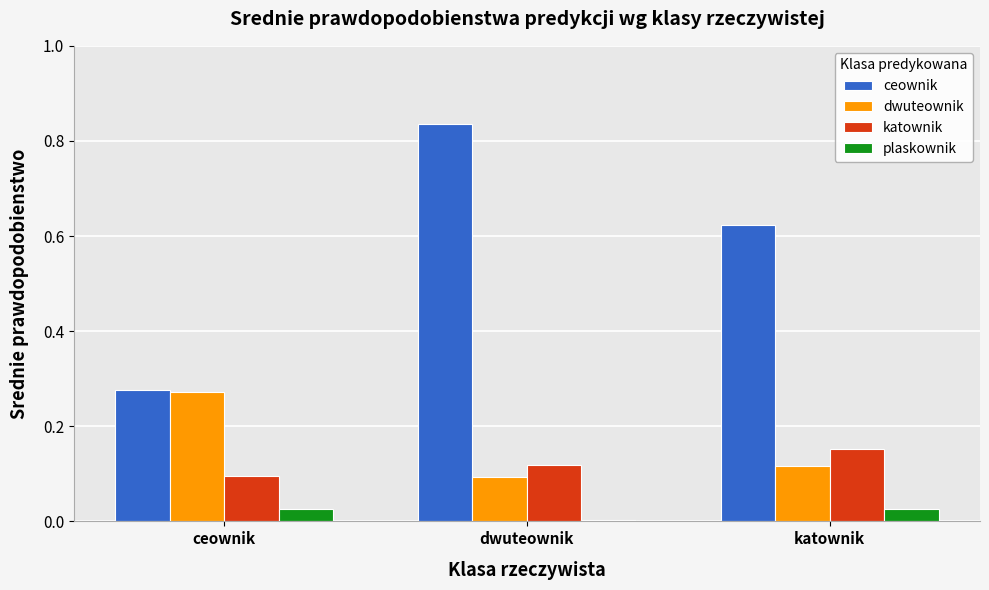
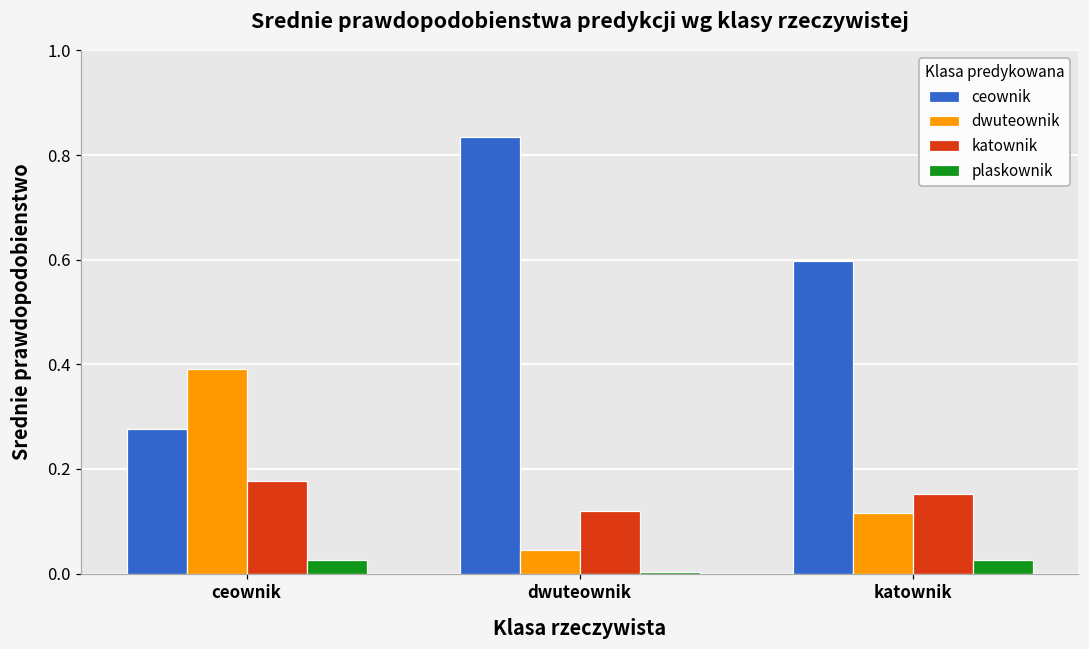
dwuteownik, ceownik: 0.27 -> 0.39
katownik, ceownik: 0.10 -> 0.18
dwuteownik, dwuteownik: 0.09 -> 0.04
ceownik, katownik: 0.62 -> 0.60
